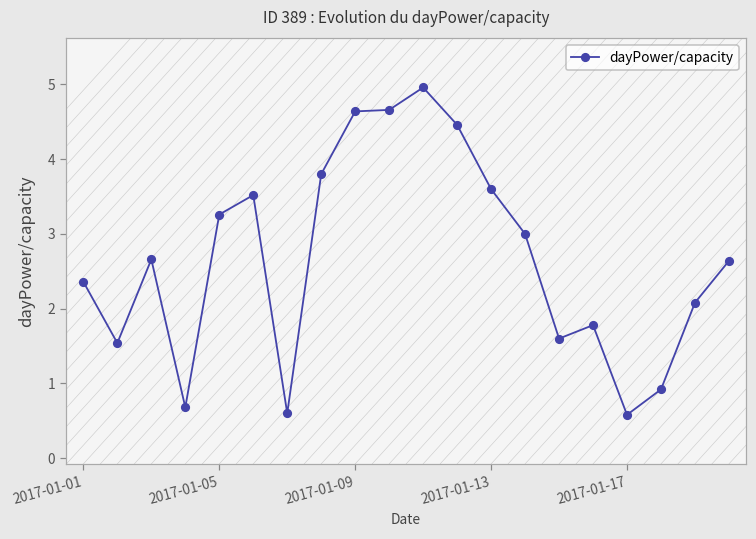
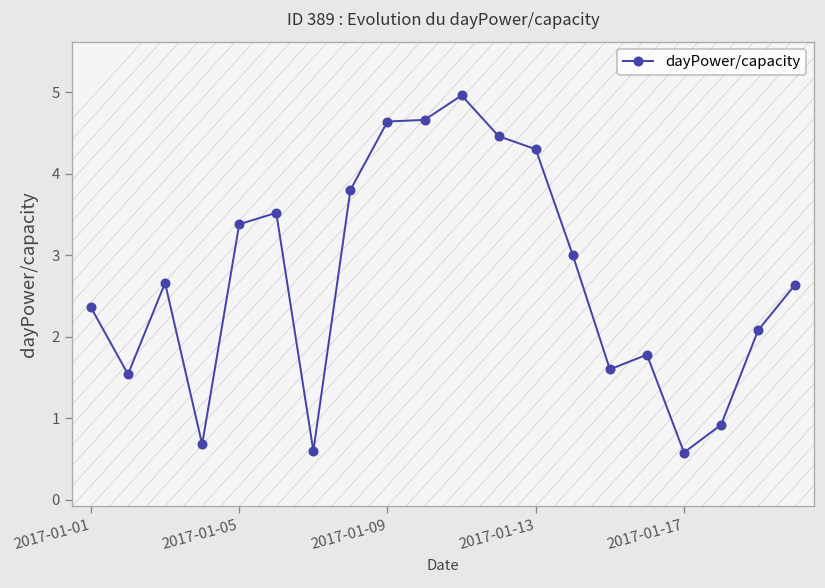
2017-01-05: 3.3 -> 3.4
2017-01-13: 3.6 -> 4.3
